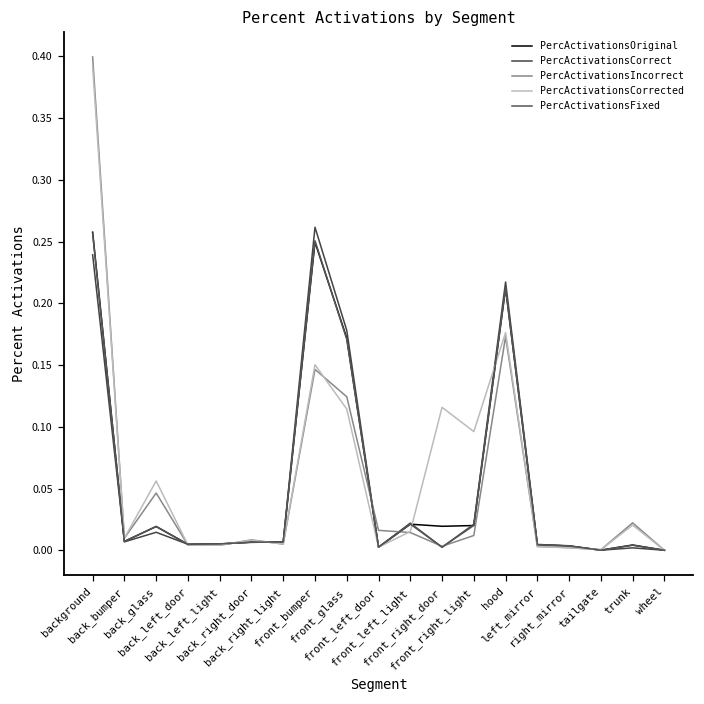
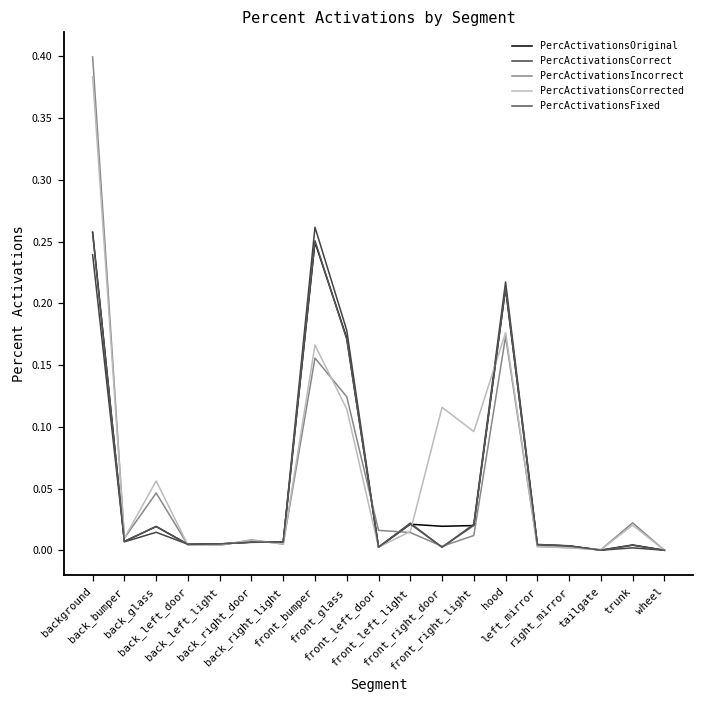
PercActivationsCorrected, background: 0.392 -> 0.383
PercActivationsIncorrect, front_bumper: 0.147 -> 0.156
PercActivationsCorrected, front_bumper: 0.150 -> 0.166
